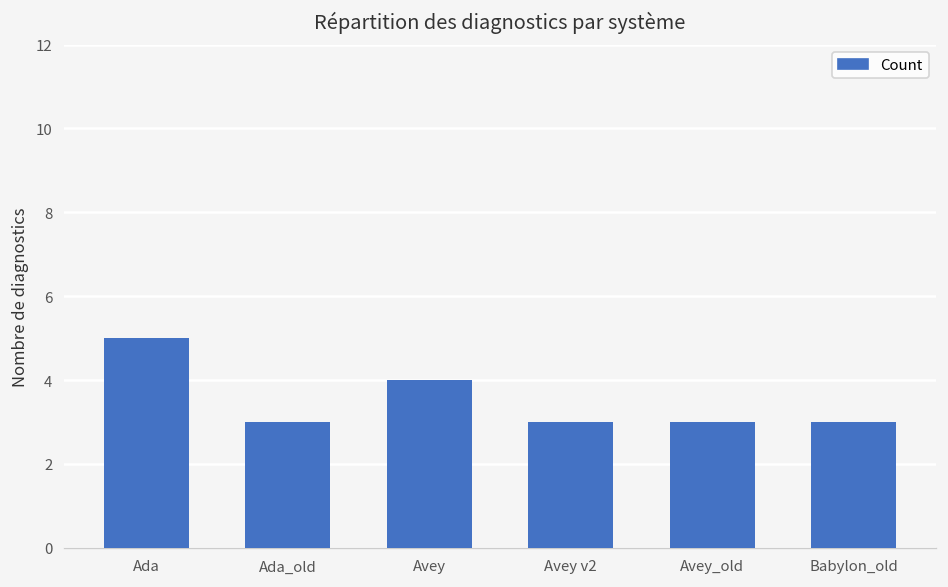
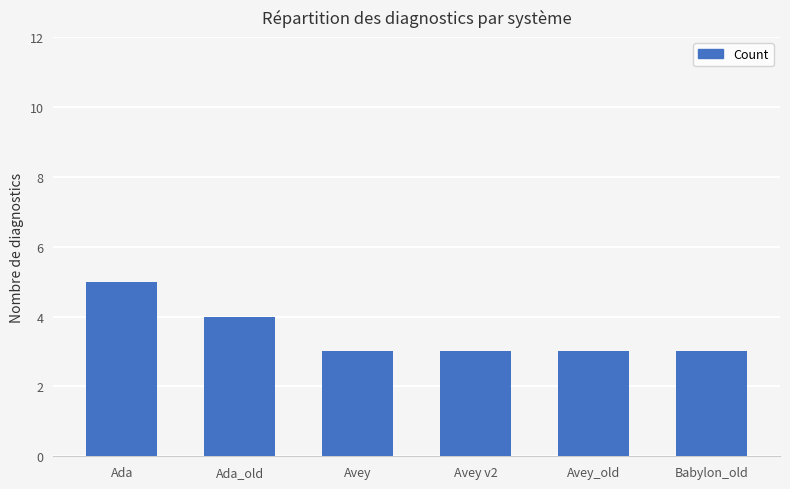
Ada_old: 3 -> 4
Avey: 4 -> 3
